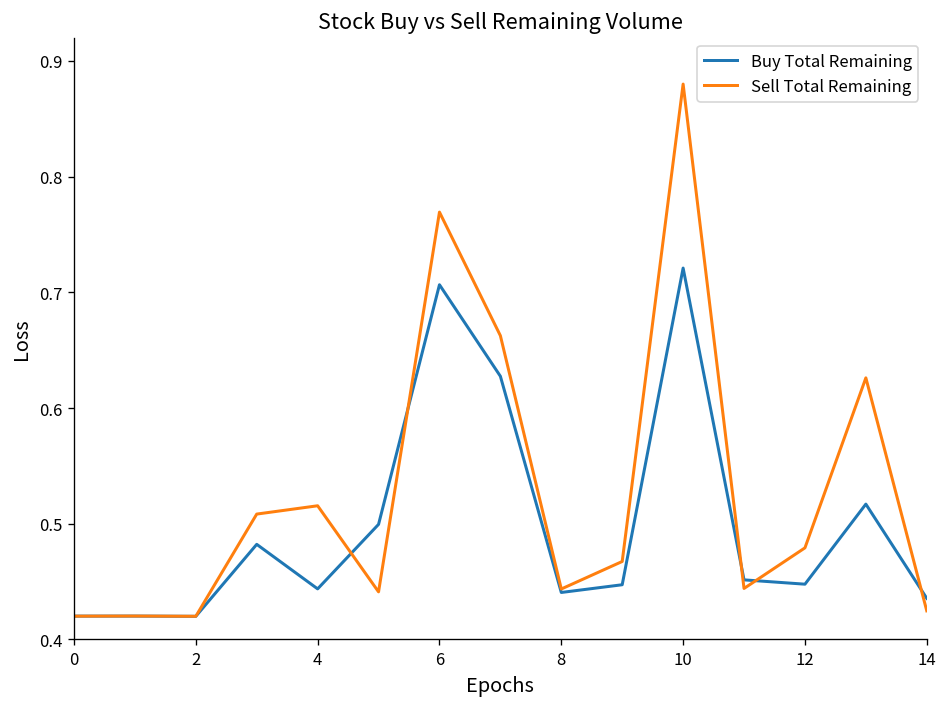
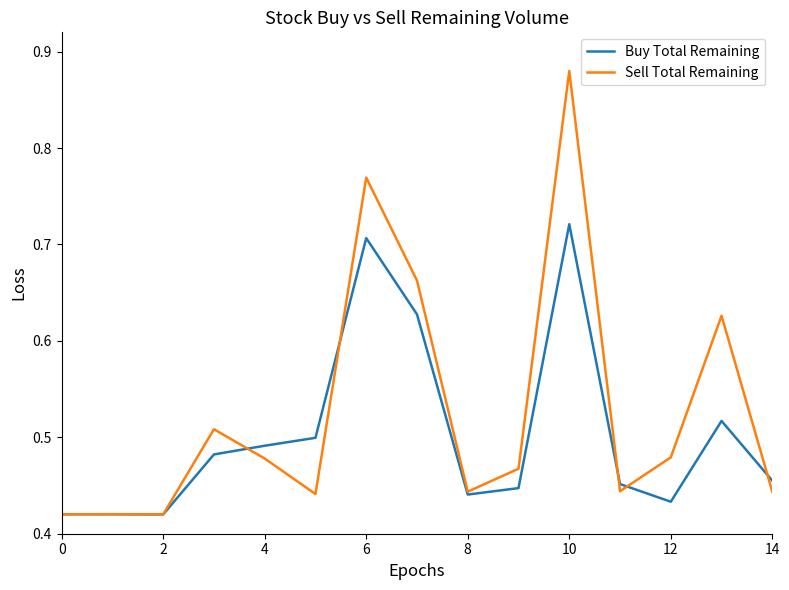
Buy Total Remaining, 4: 0.44 -> 0.49
Sell Total Remaining, 4: 0.52 -> 0.48
Buy Total Remaining, 12: 0.45 -> 0.43
Buy Total Remaining, 14: 0.44 -> 0.46
Sell Total Remaining, 14: 0.42 -> 0.44
